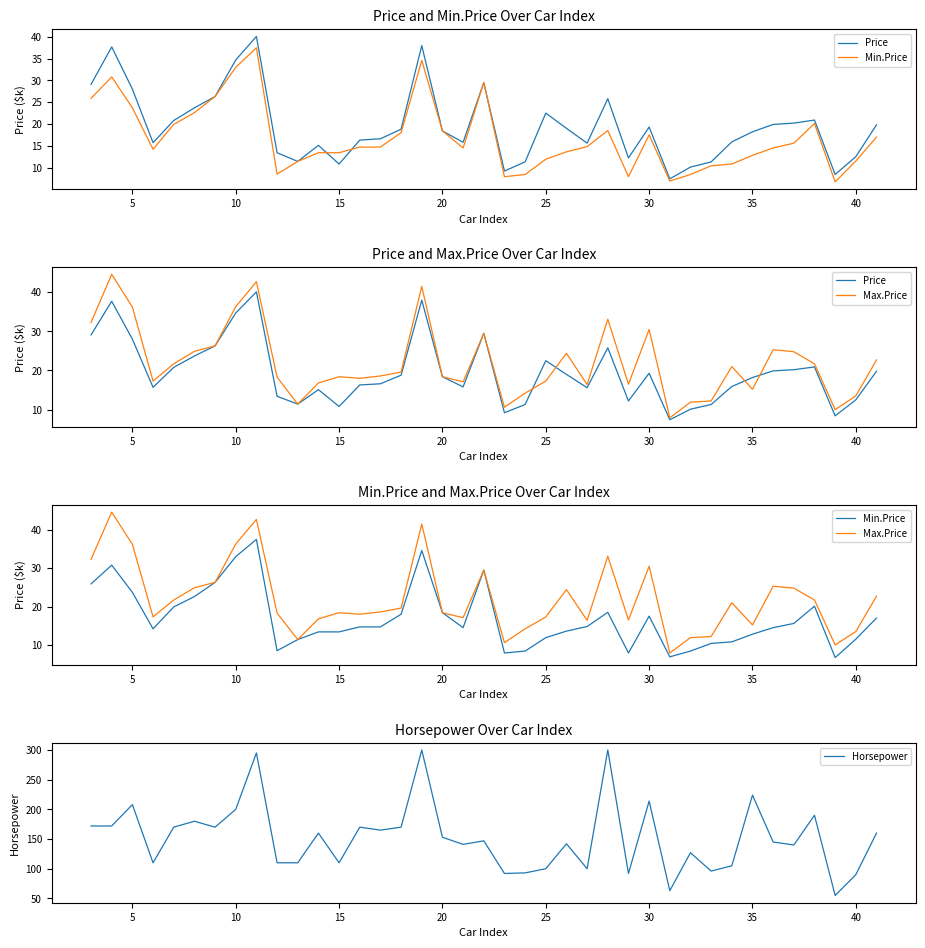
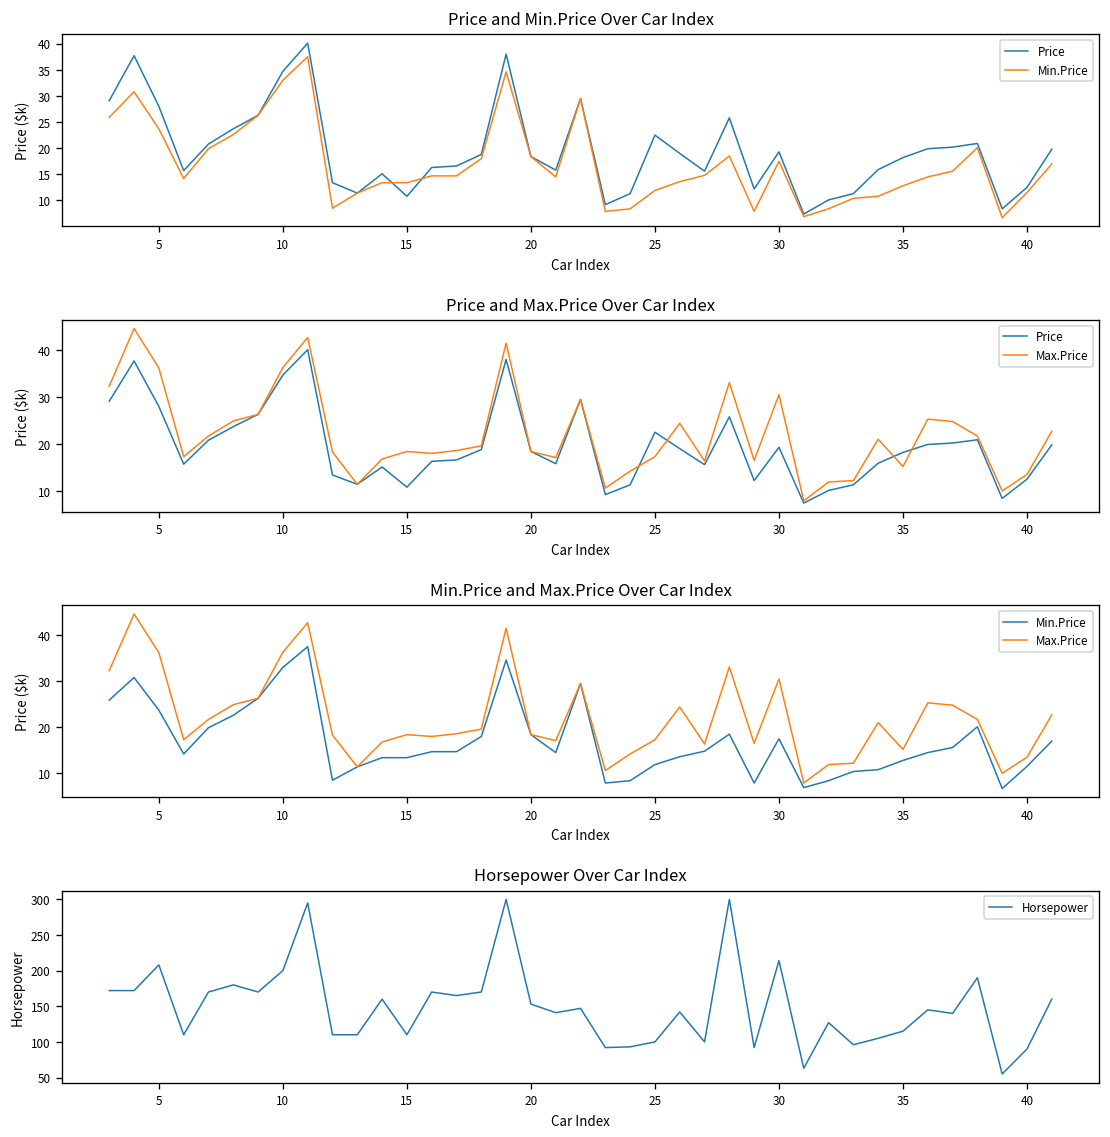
Horsepower Over Car Index, 35: 220 -> 120
